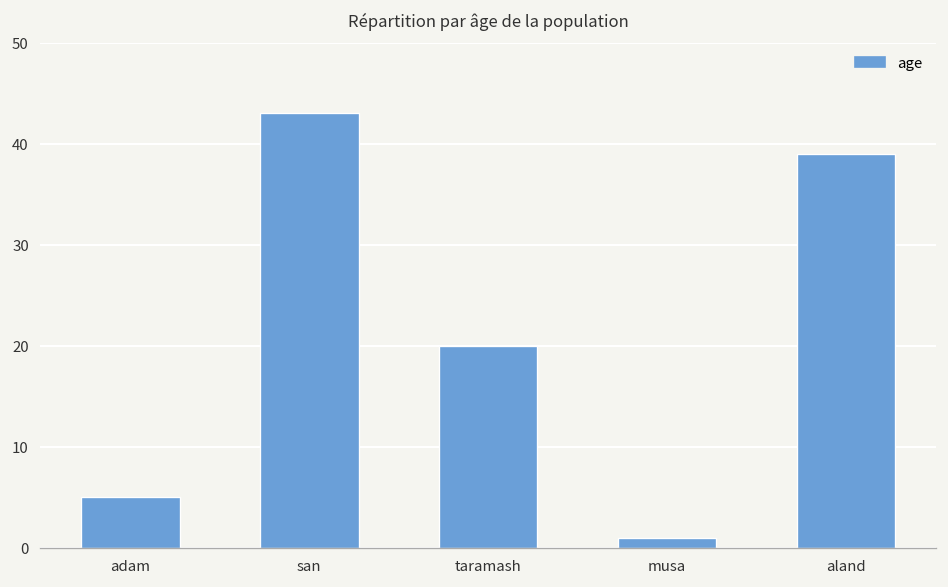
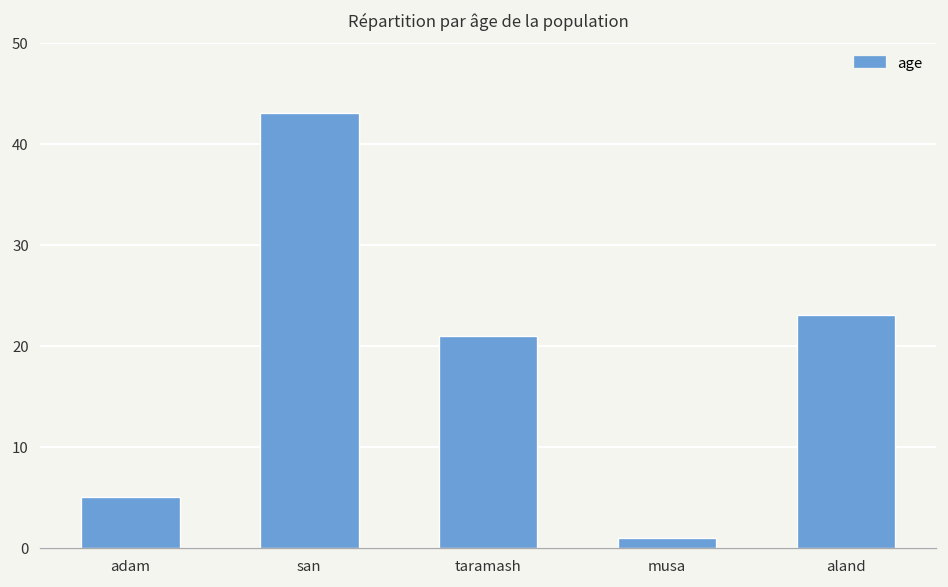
taramash: 20 -> 21
aland: 39 -> 23
